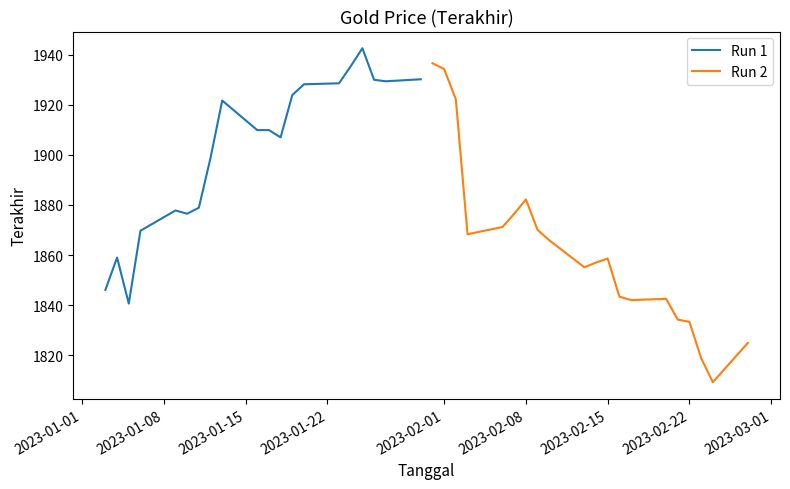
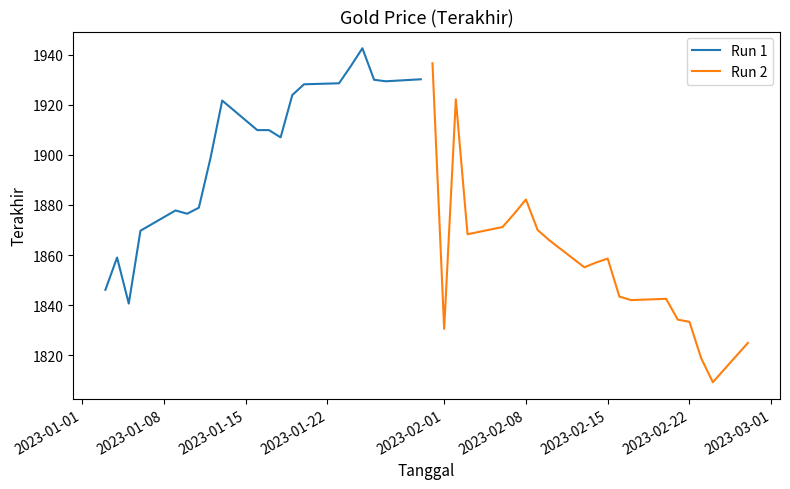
Run 2, 2023-02-01: 1934 -> 1831
